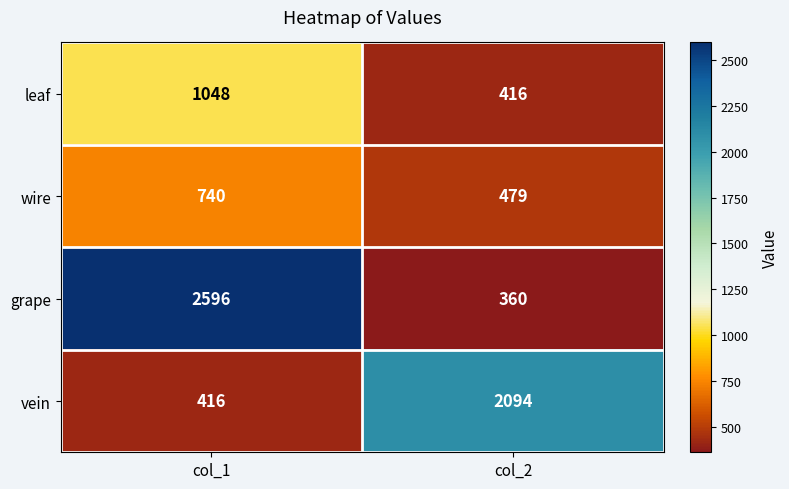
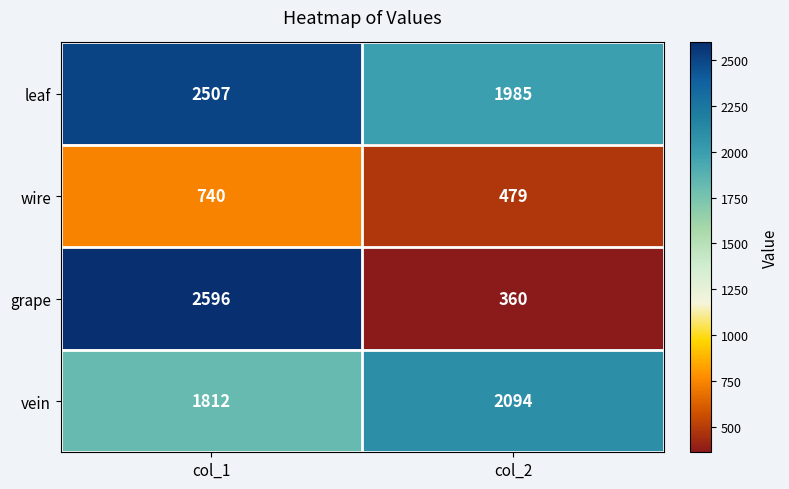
leaf, col_1: 1048 -> 2507
leaf, col_2: 416 -> 1985
vein, col_1: 416 -> 1812
